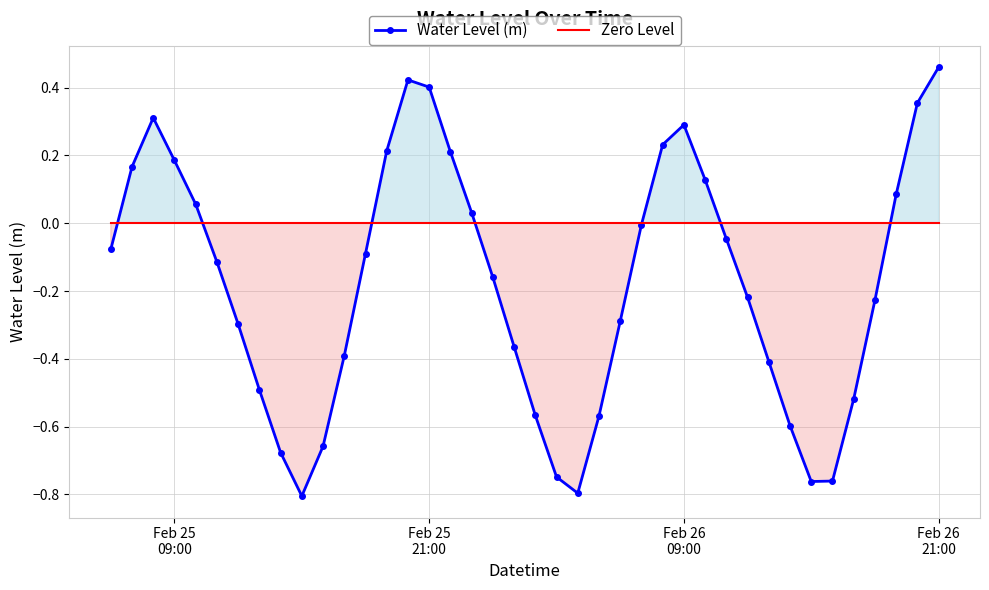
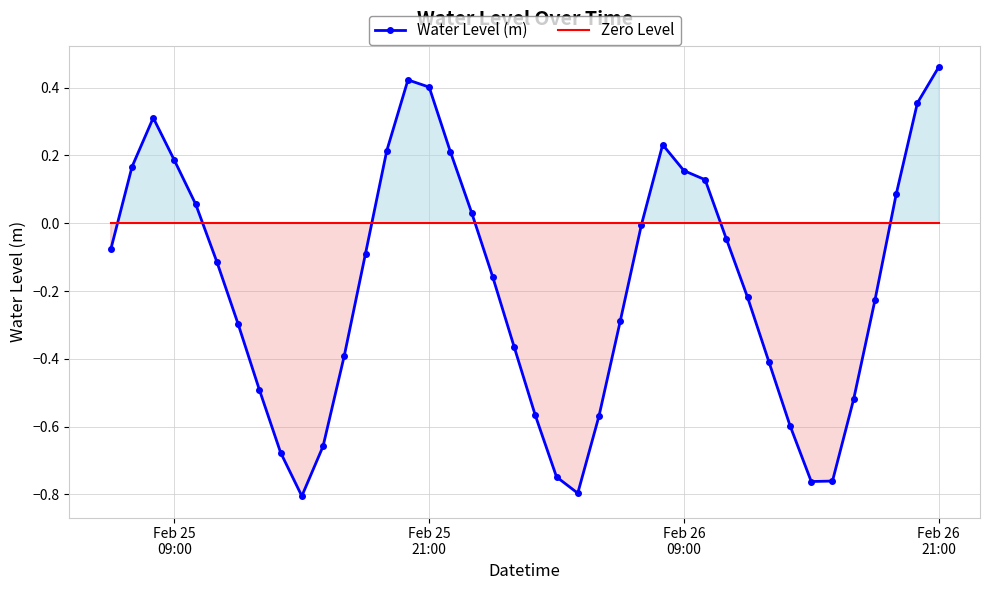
Water Level (m), Feb 26 09:00: 0.29 -> 0.16
